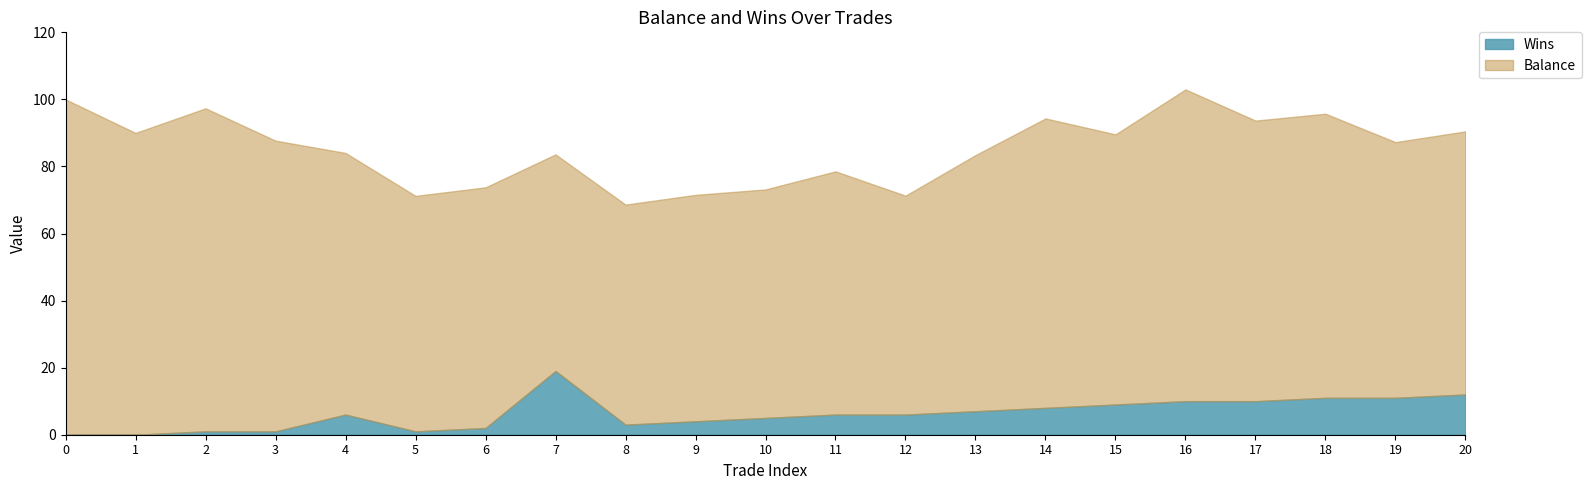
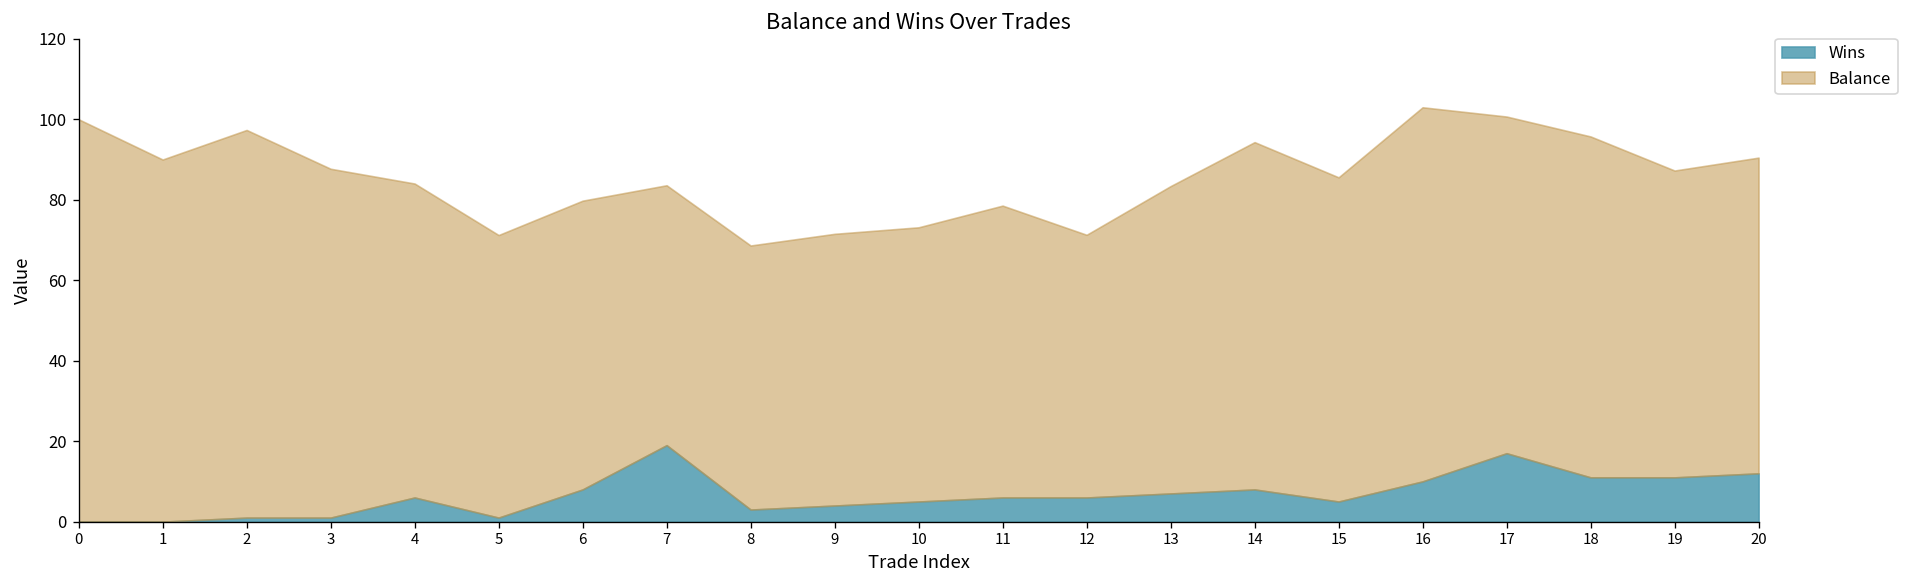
Wins, 6: 2 -> 8
Wins, 15: 9 -> 5
Wins, 17: 10 -> 17
